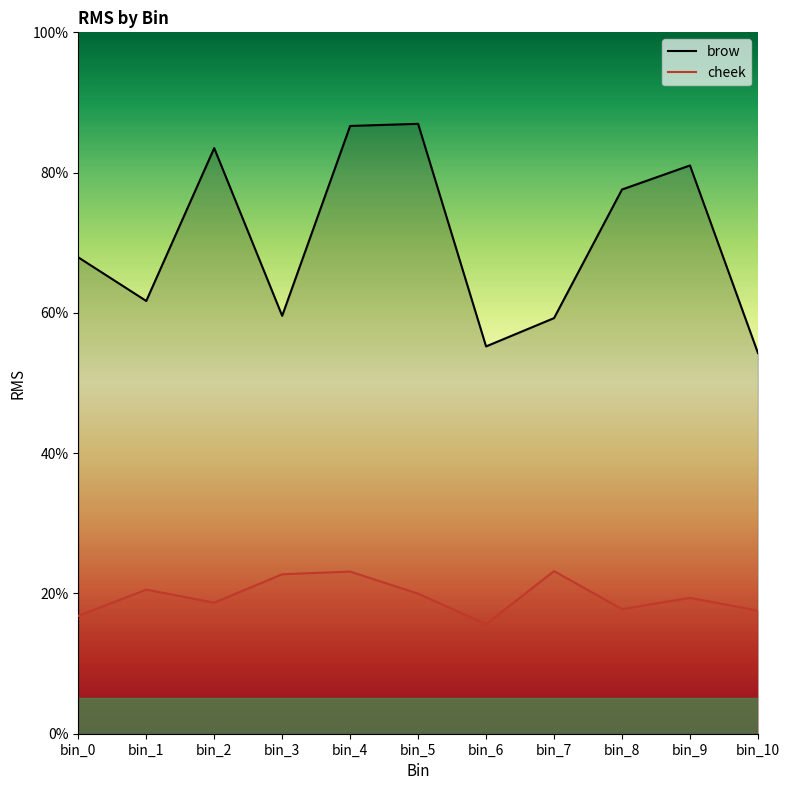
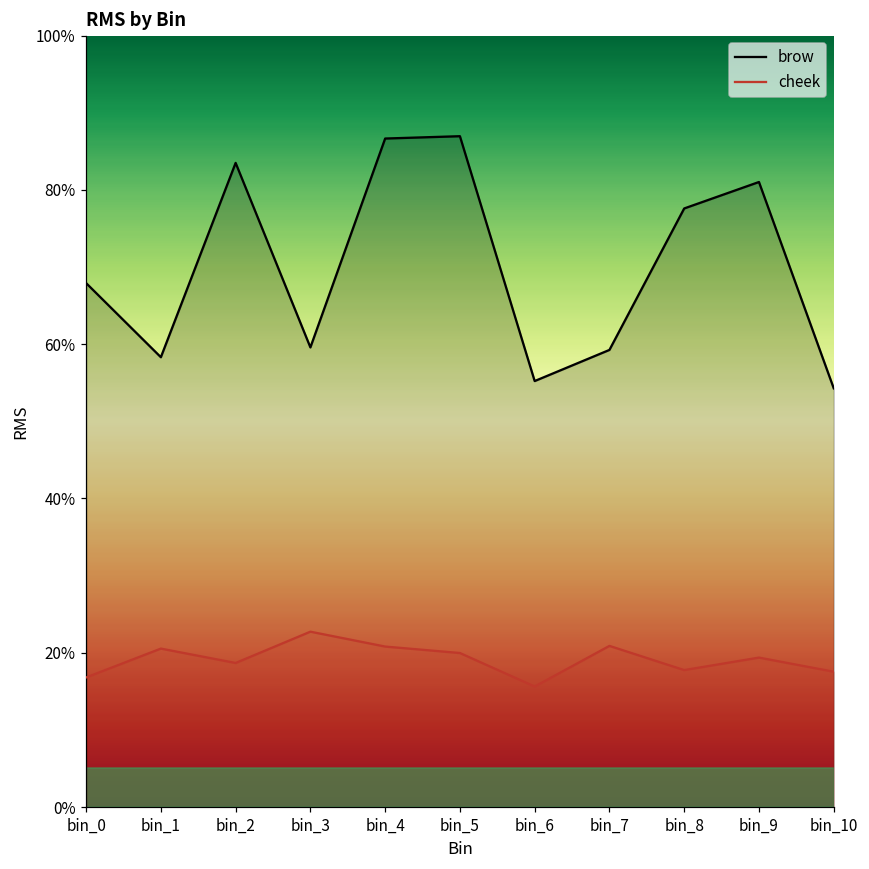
brow, bin_1: 62% -> 58%
cheek, bin_4: 23% -> 21%
cheek, bin_7: 23% -> 21%
